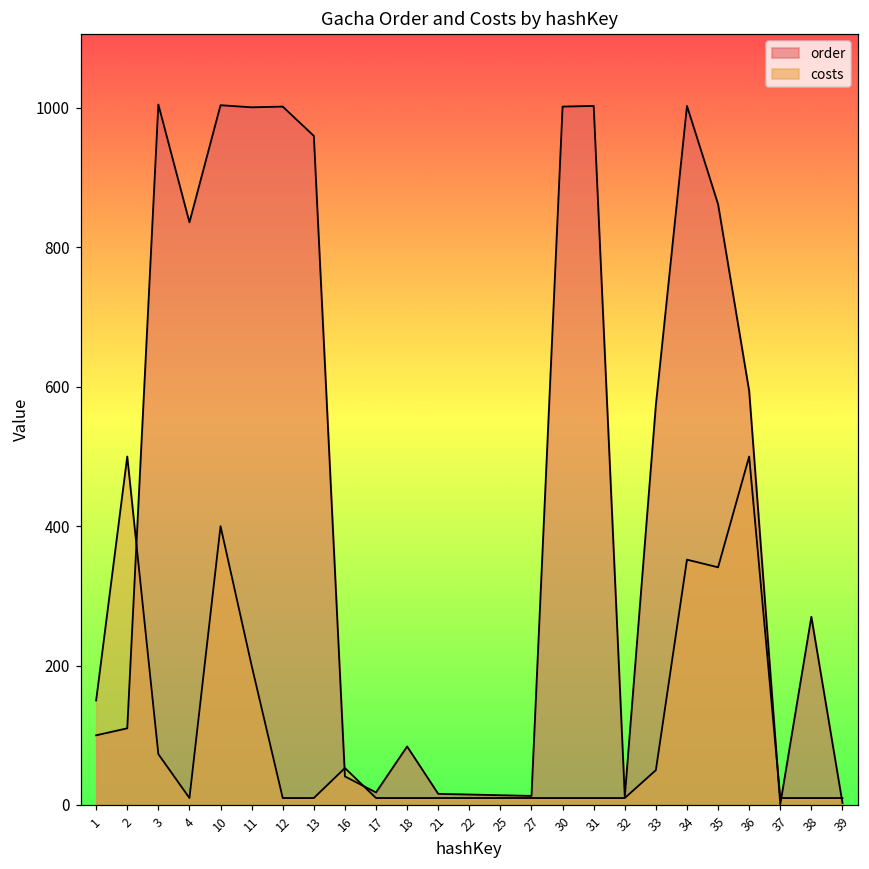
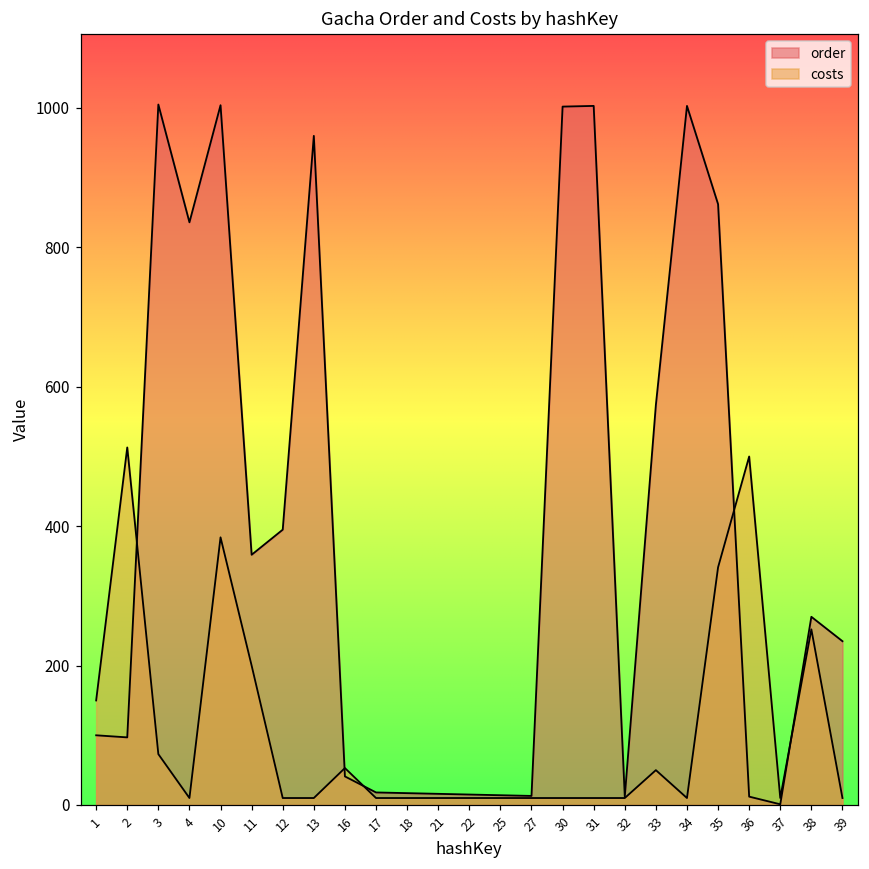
order, 2: 110 -> 100
costs, 2: 500 -> 510
costs, 10: 400 -> 380
order, 11: 1000 -> 360
order, 12: 1000 -> 400
order, 18: 80 -> 20
costs, 34: 350 -> 10
order, 36: 590 -> 10
costs, 38: 10 -> 250
order, 39: 0 -> 240
